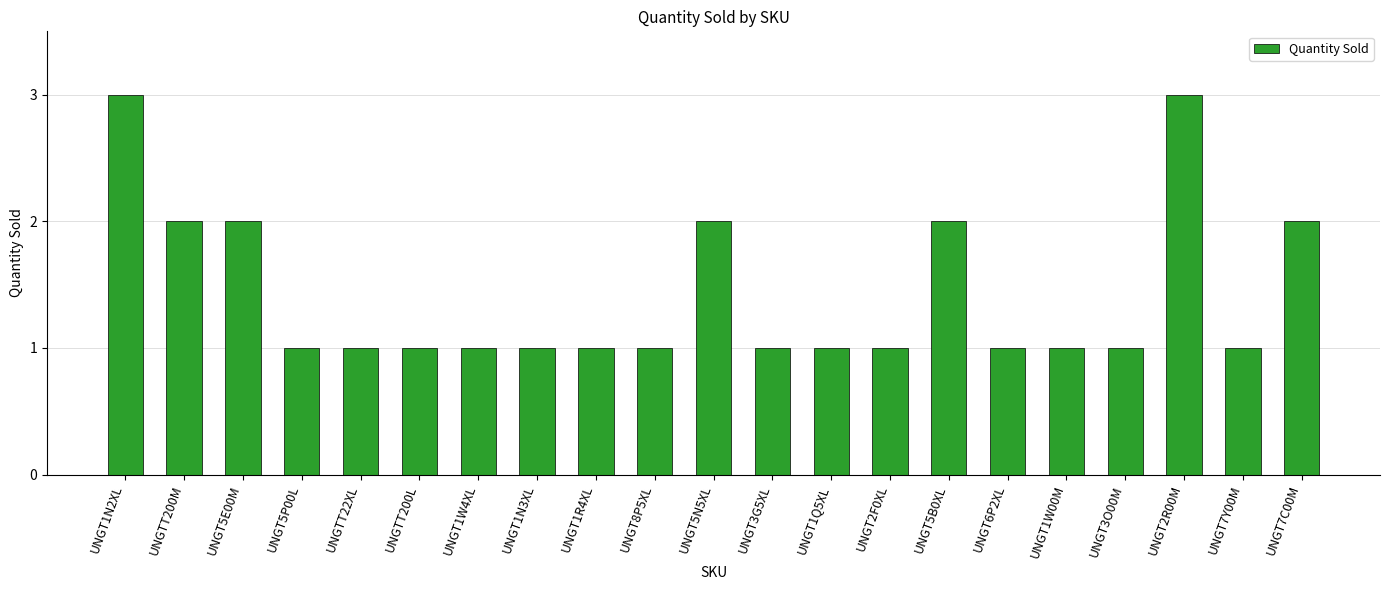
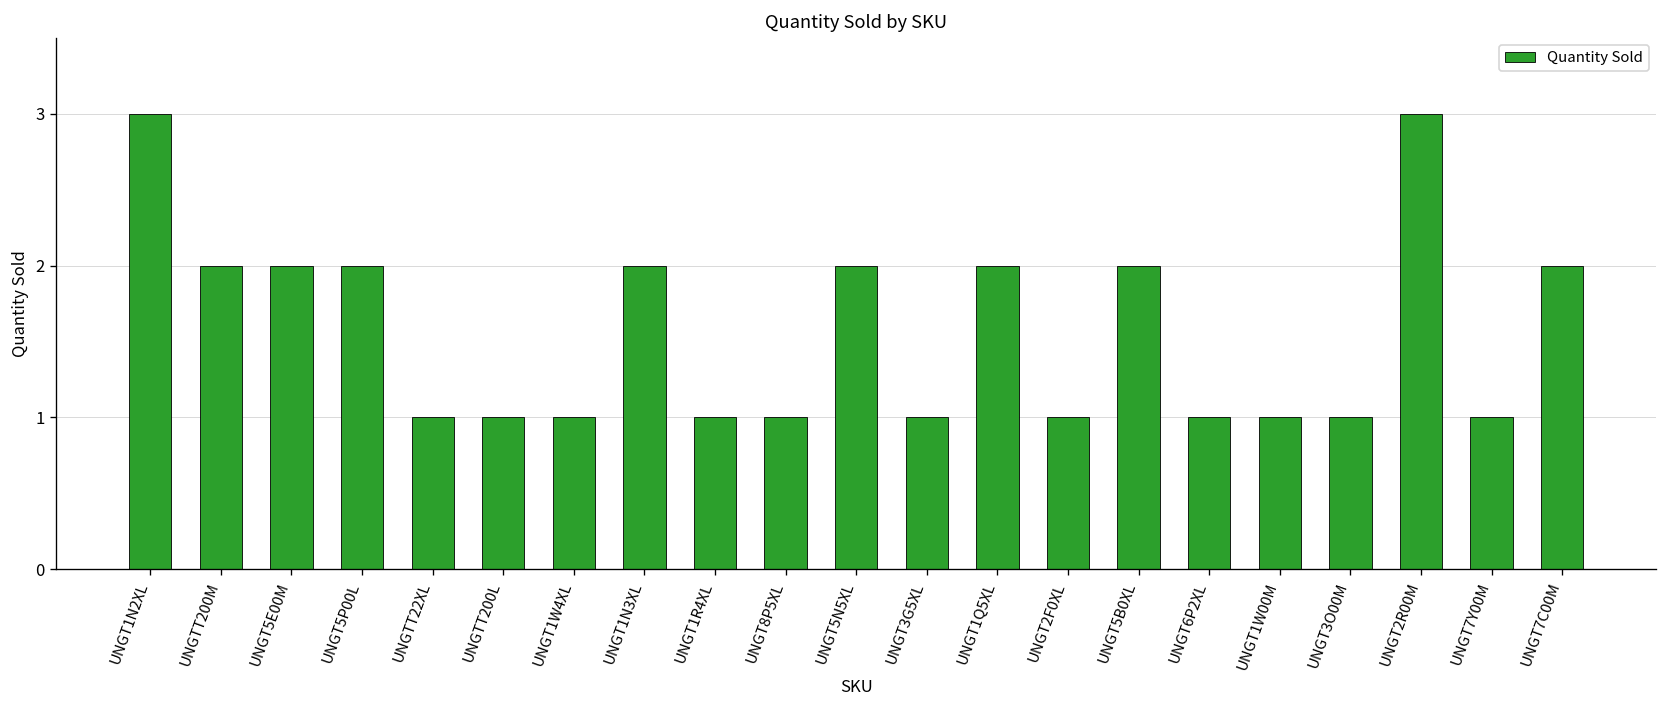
UNGT5P00L: 1 -> 2
UNGT1N3XL: 1 -> 2
UNGT1Q5XL: 1 -> 2
